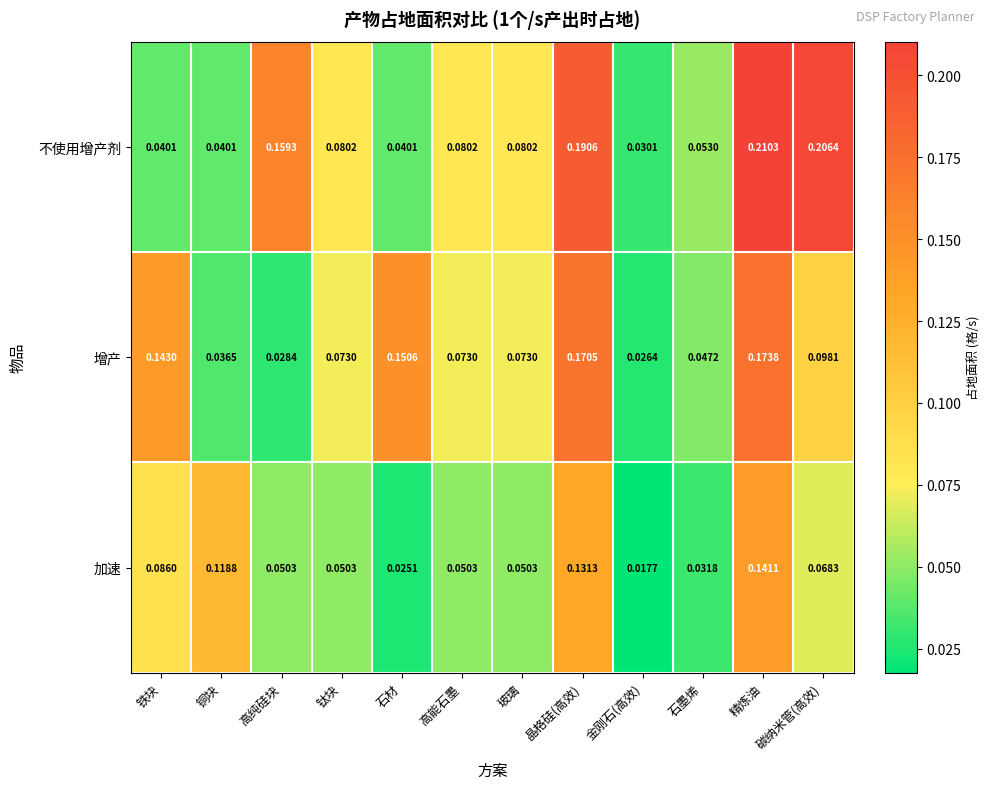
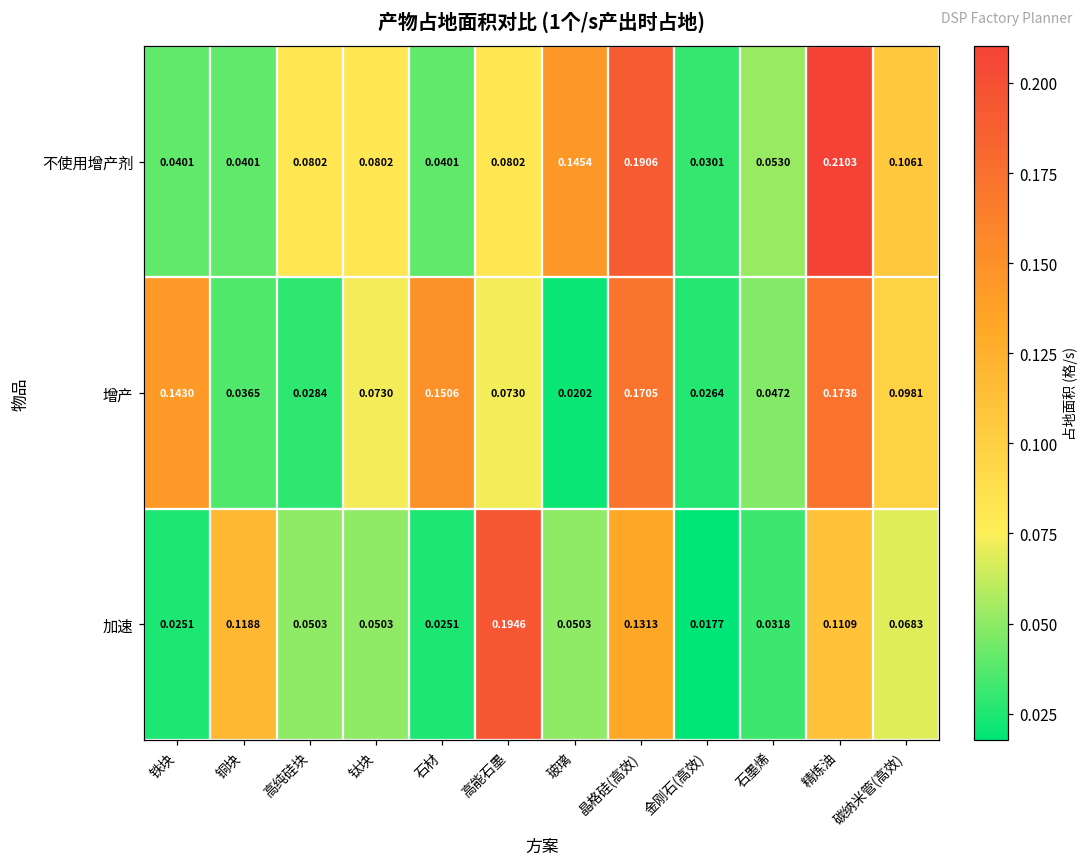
不使用增产剂, 高纯硅块: 0.1593 -> 0.0802
不使用增产剂, 玻璃: 0.0802 -> 0.1454
不使用增产剂, 碳纳米管(高效): 0.2064 -> 0.1061
增产, 玻璃: 0.0730 -> 0.0202
加速, 铁块: 0.0860 -> 0.0251
加速, 高能石墨: 0.0503 -> 0.1946
加速, 精炼油: 0.1411 -> 0.1109
